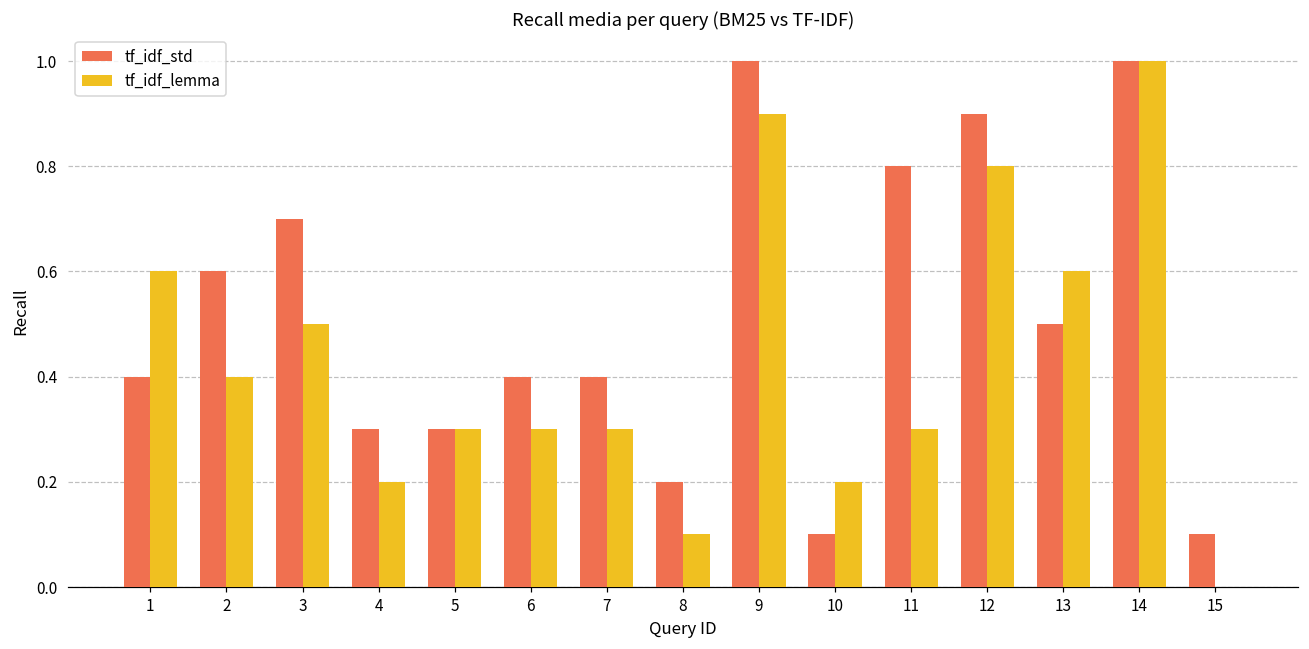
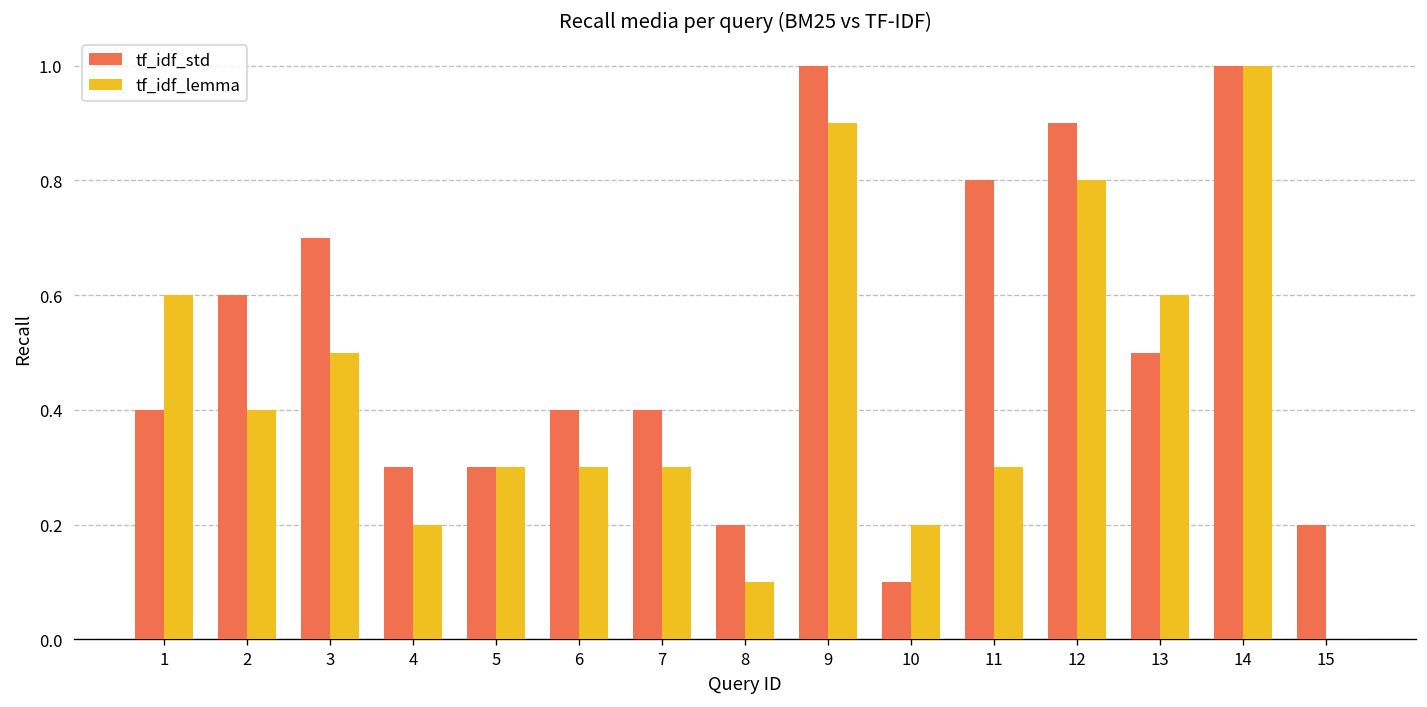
tf_idf_std, 15: 0.1 -> 0.2
